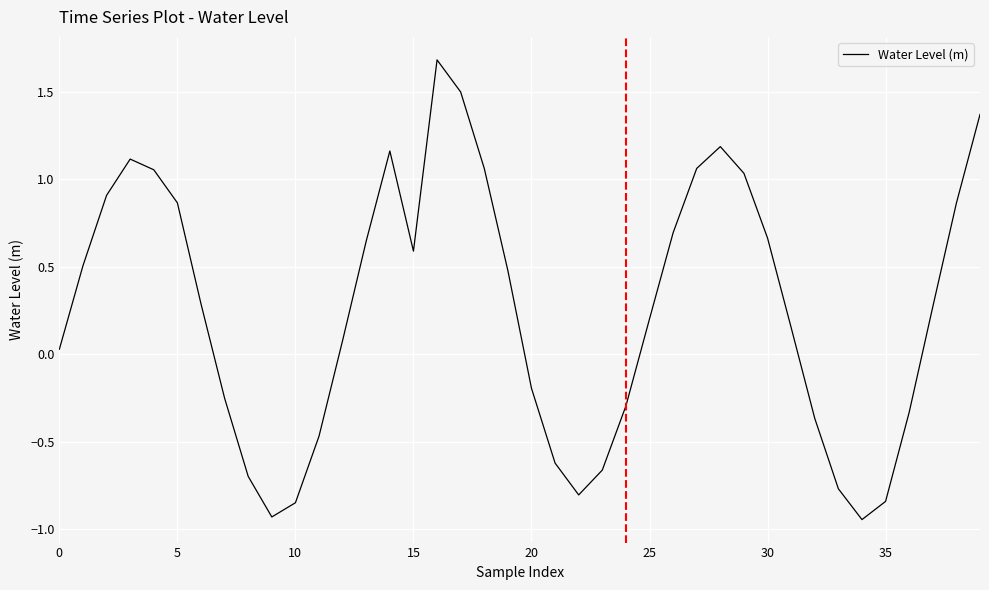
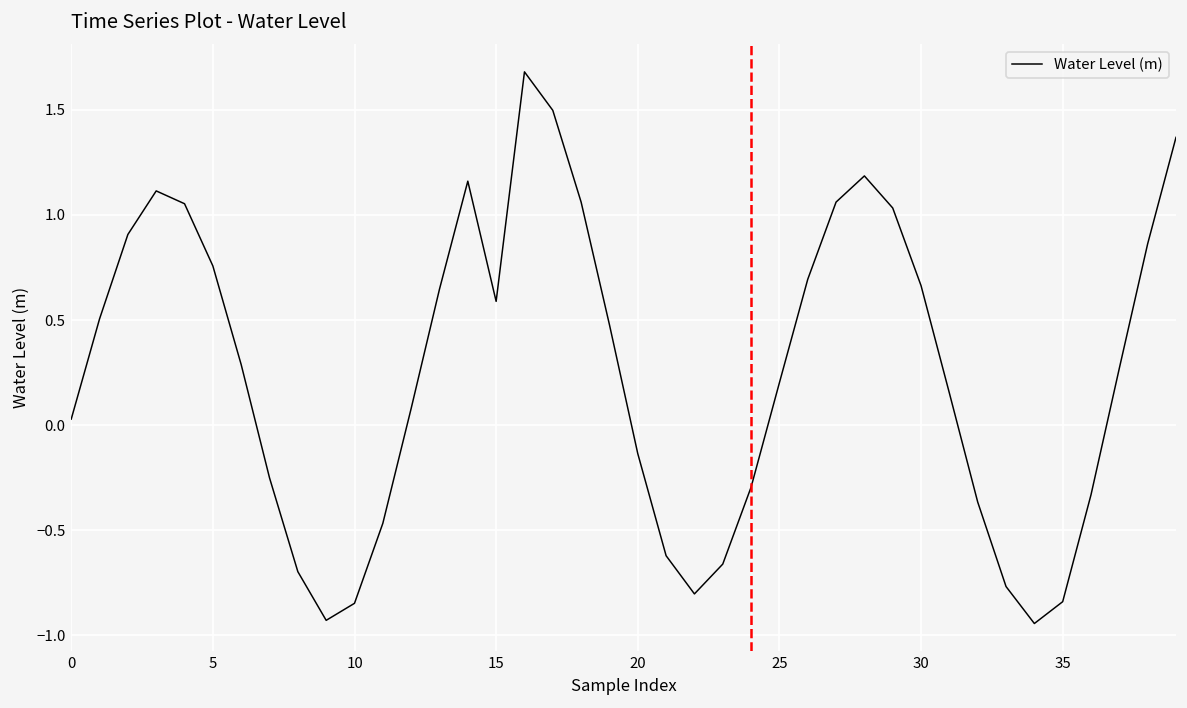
5: 0.86 -> 0.76
20: -0.19 -> -0.14
